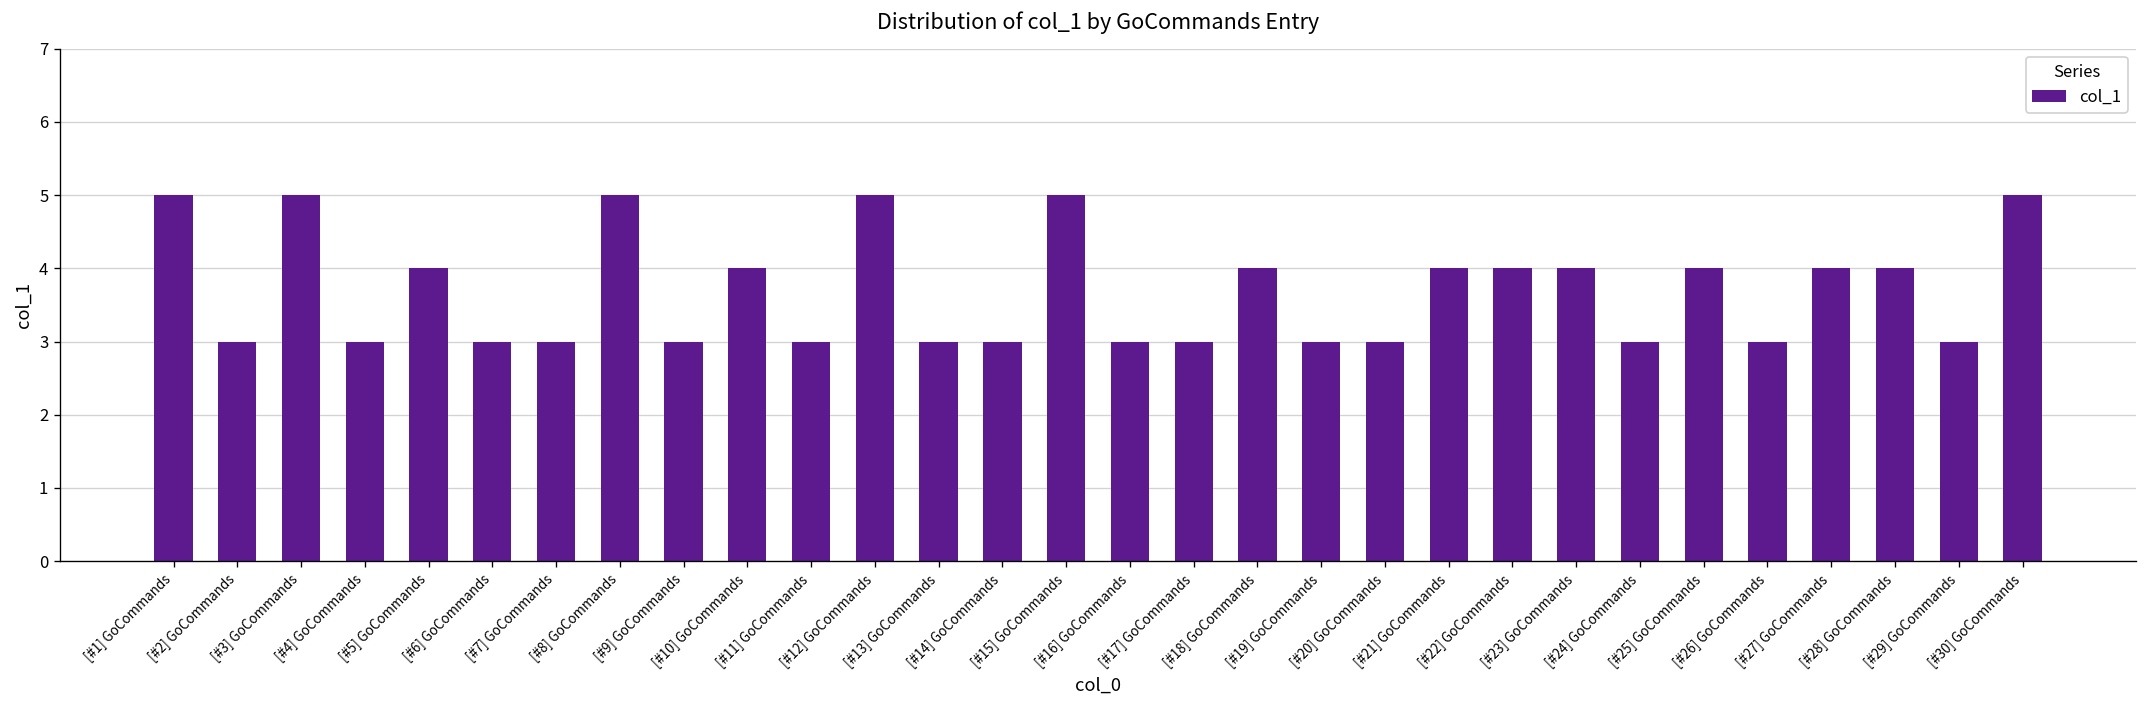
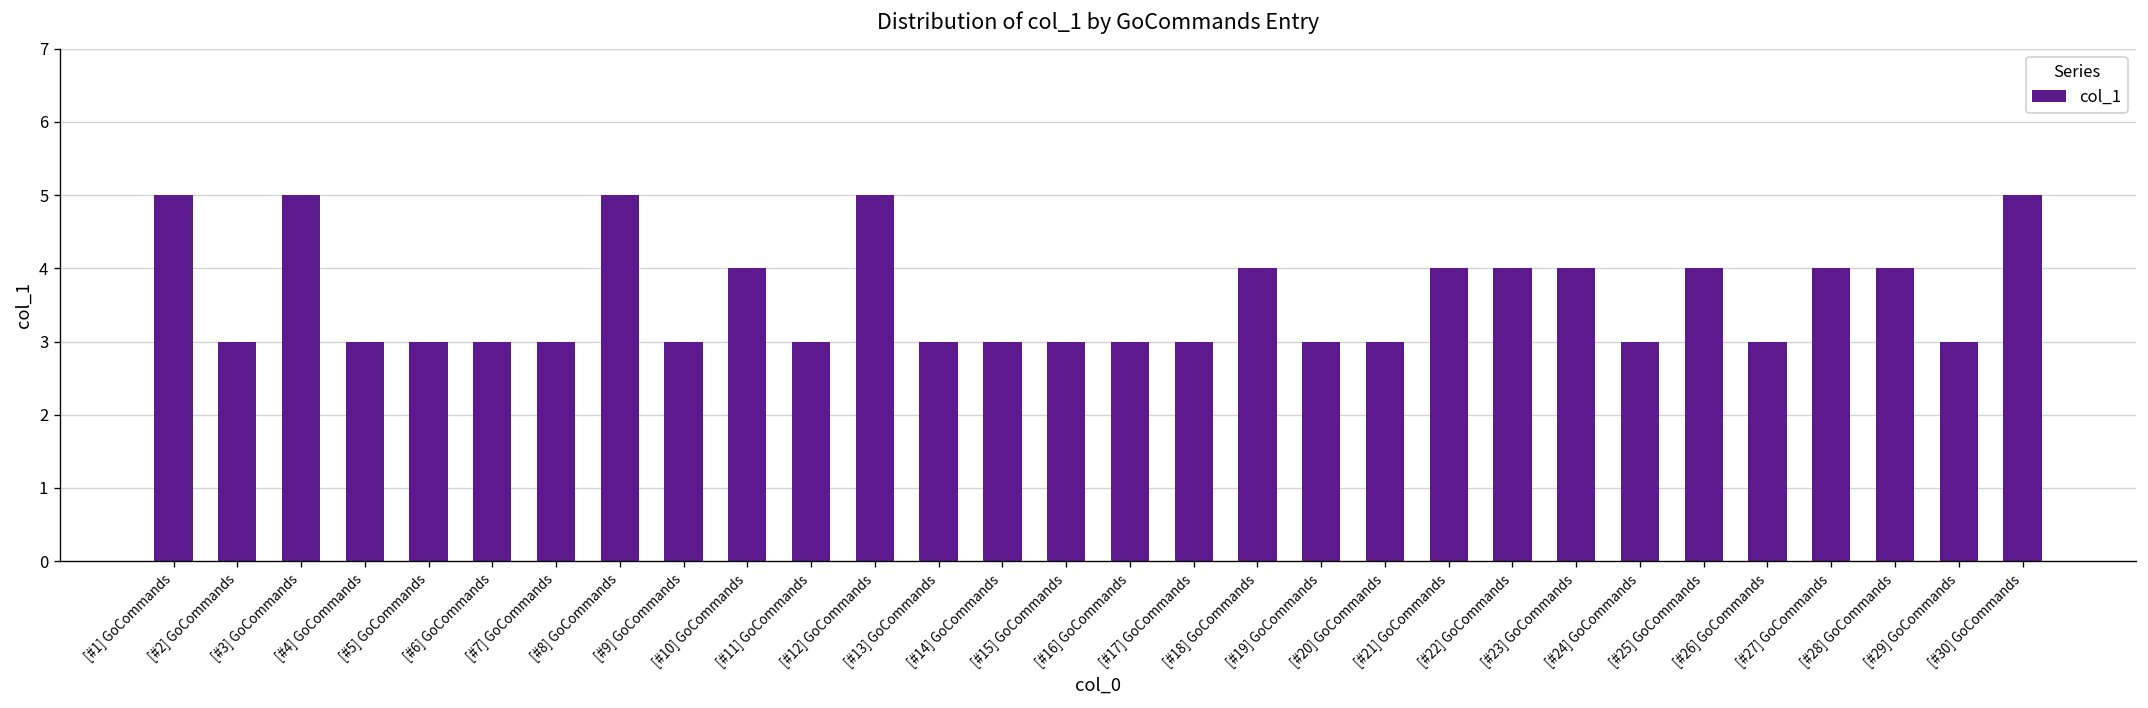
[#5] GoCommands: 4 -> 3
[#15] GoCommands: 5 -> 3
